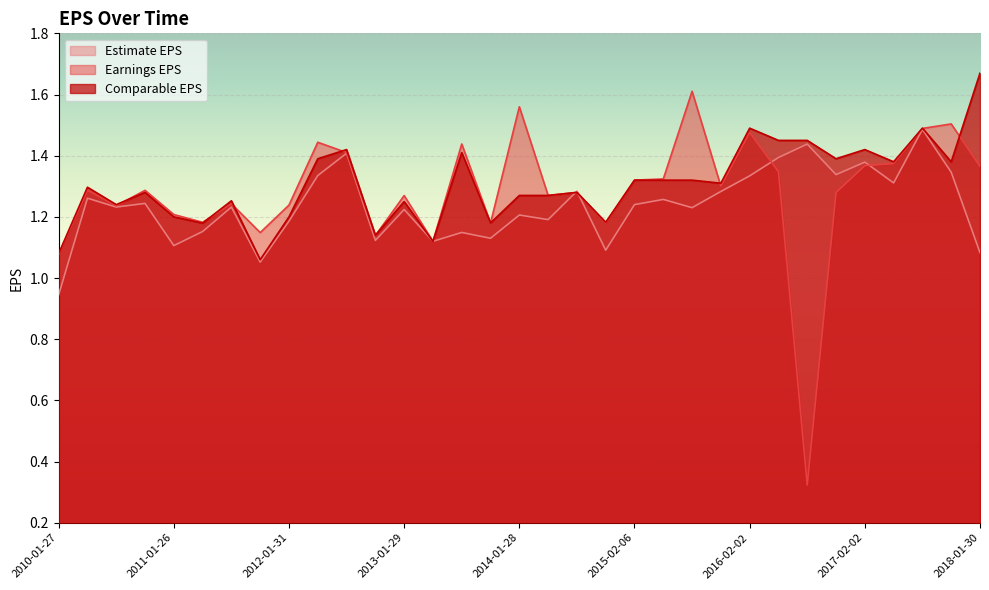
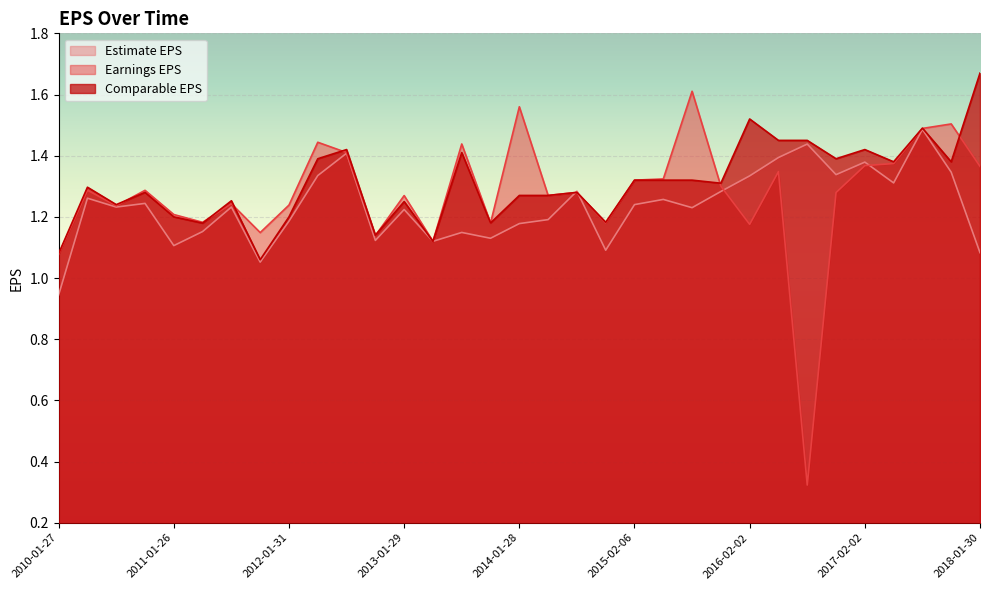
Estimate EPS, 2014-01-28: 1.21 -> 1.18
Earnings EPS, 2016-02-02: 1.48 -> 1.18
Comparable EPS, 2016-02-02: 1.49 -> 1.52
